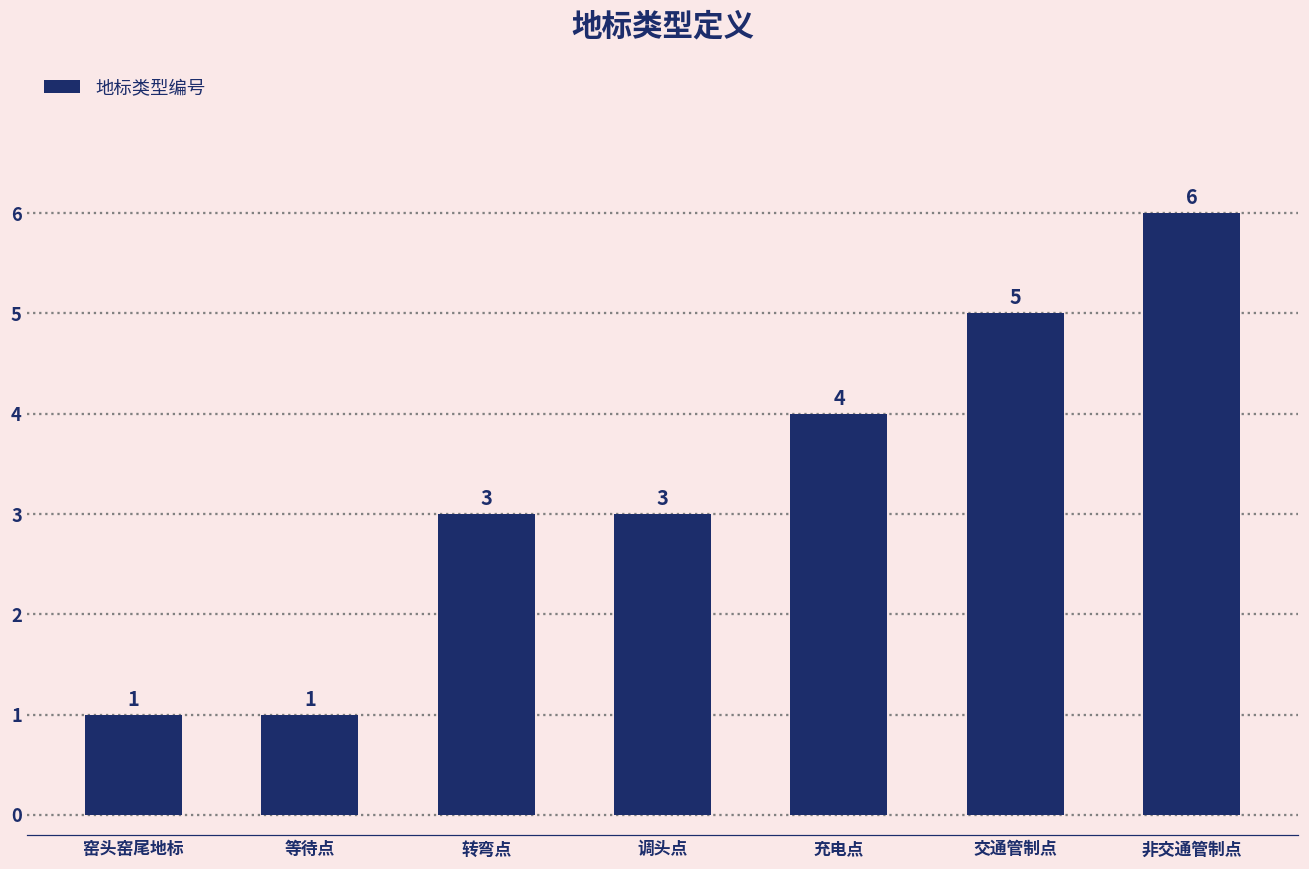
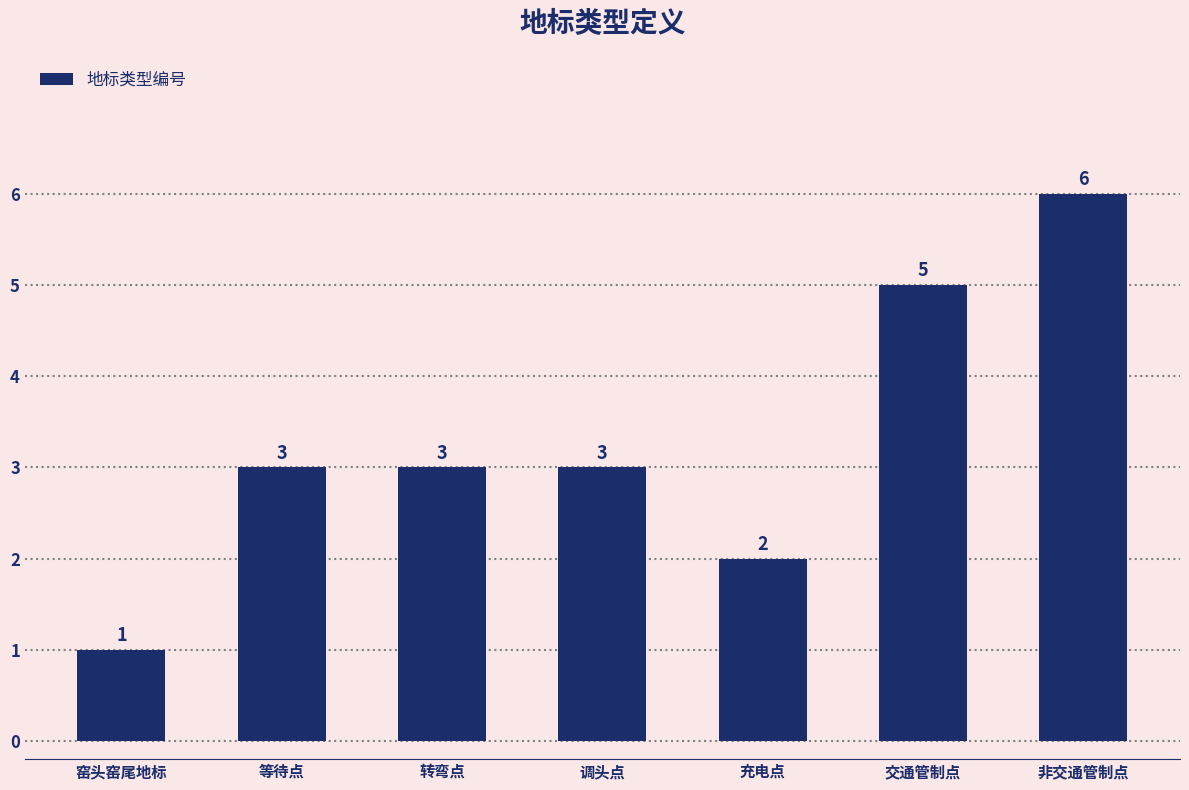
等待点: 1 -> 3
充电点: 4 -> 2
